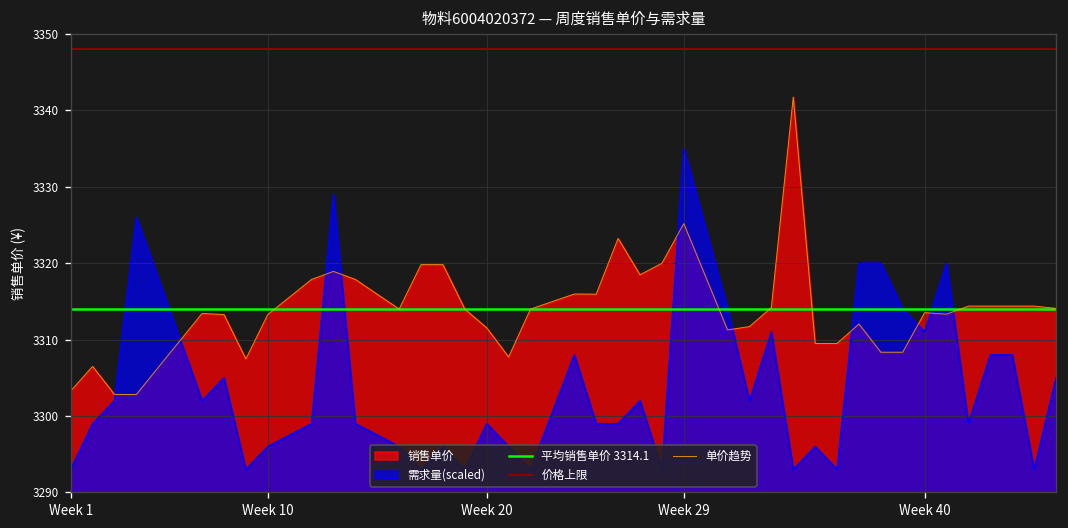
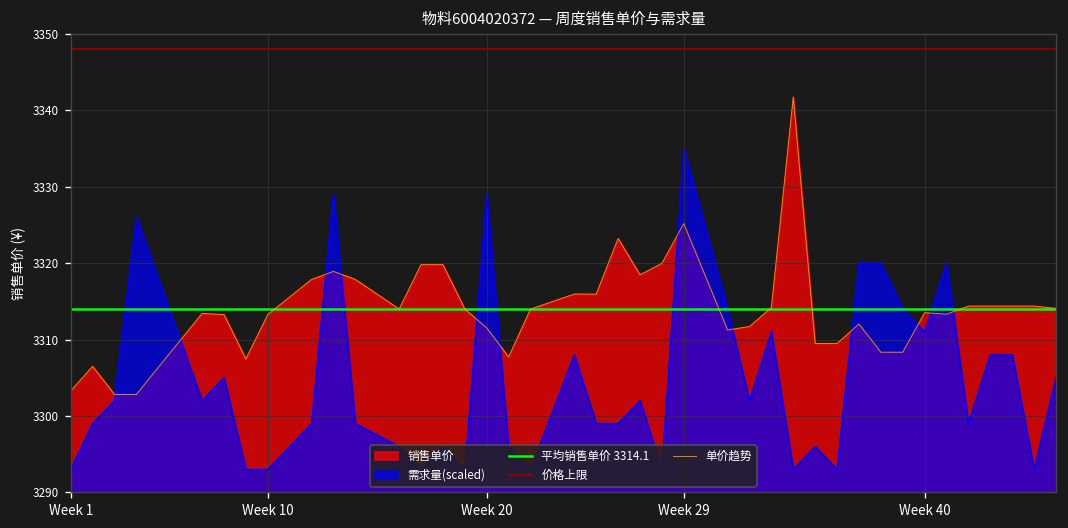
需求量(scaled), Week 10: 3296 -> 3293
需求量(scaled), Week 20: 3299 -> 3329
